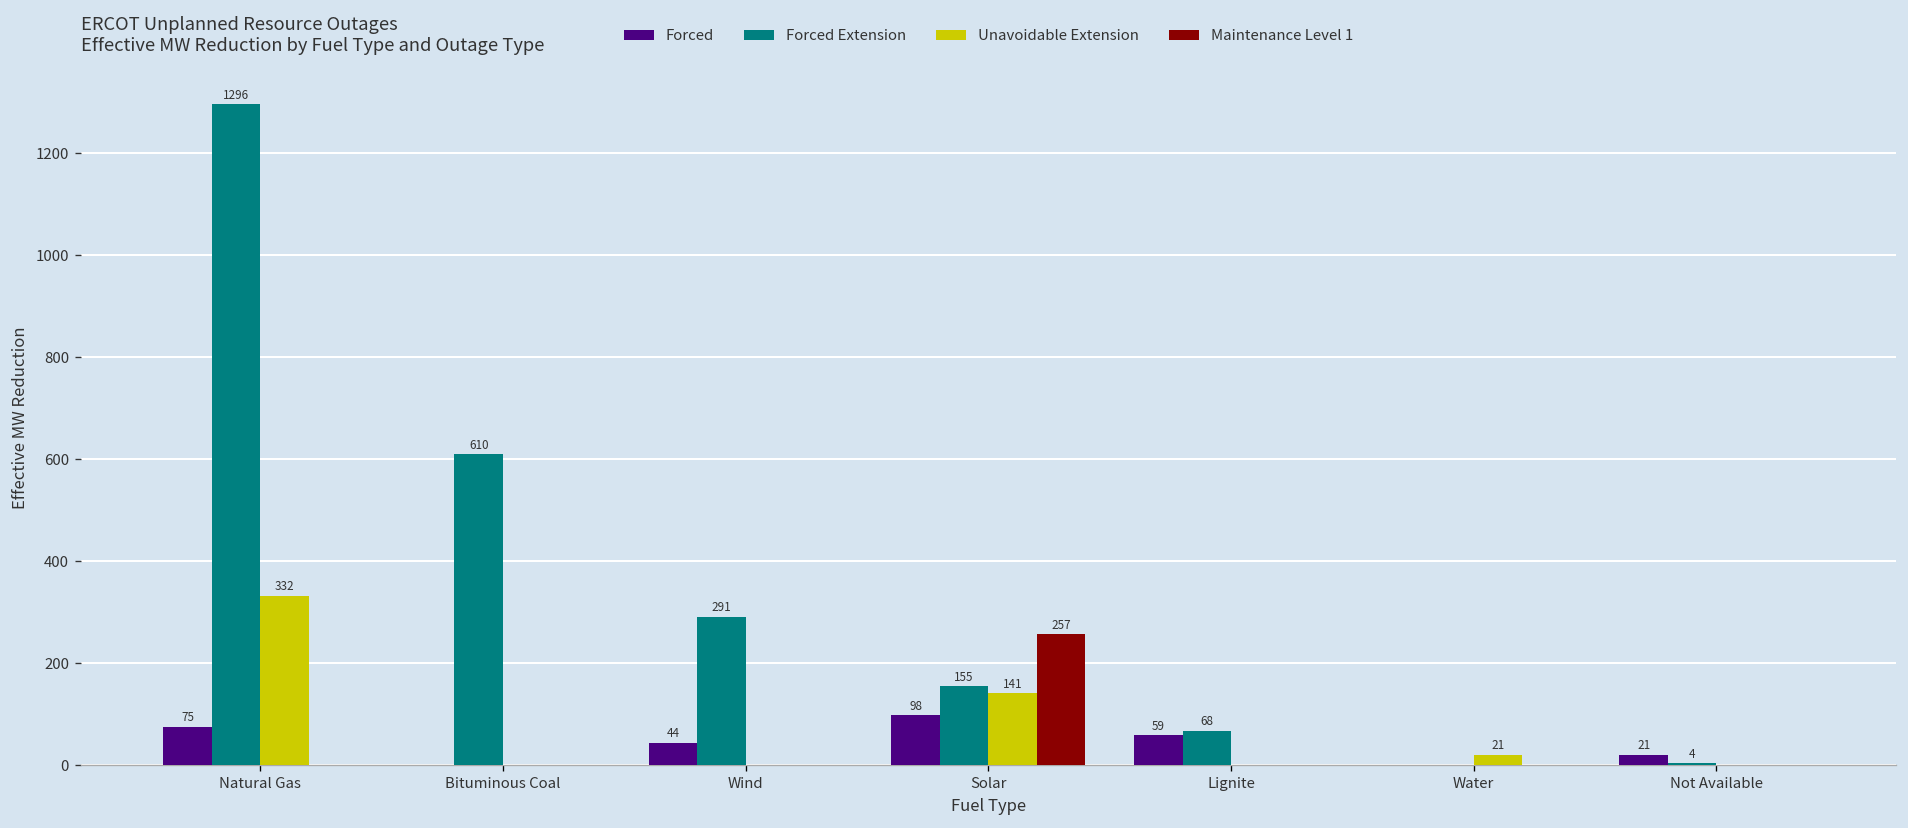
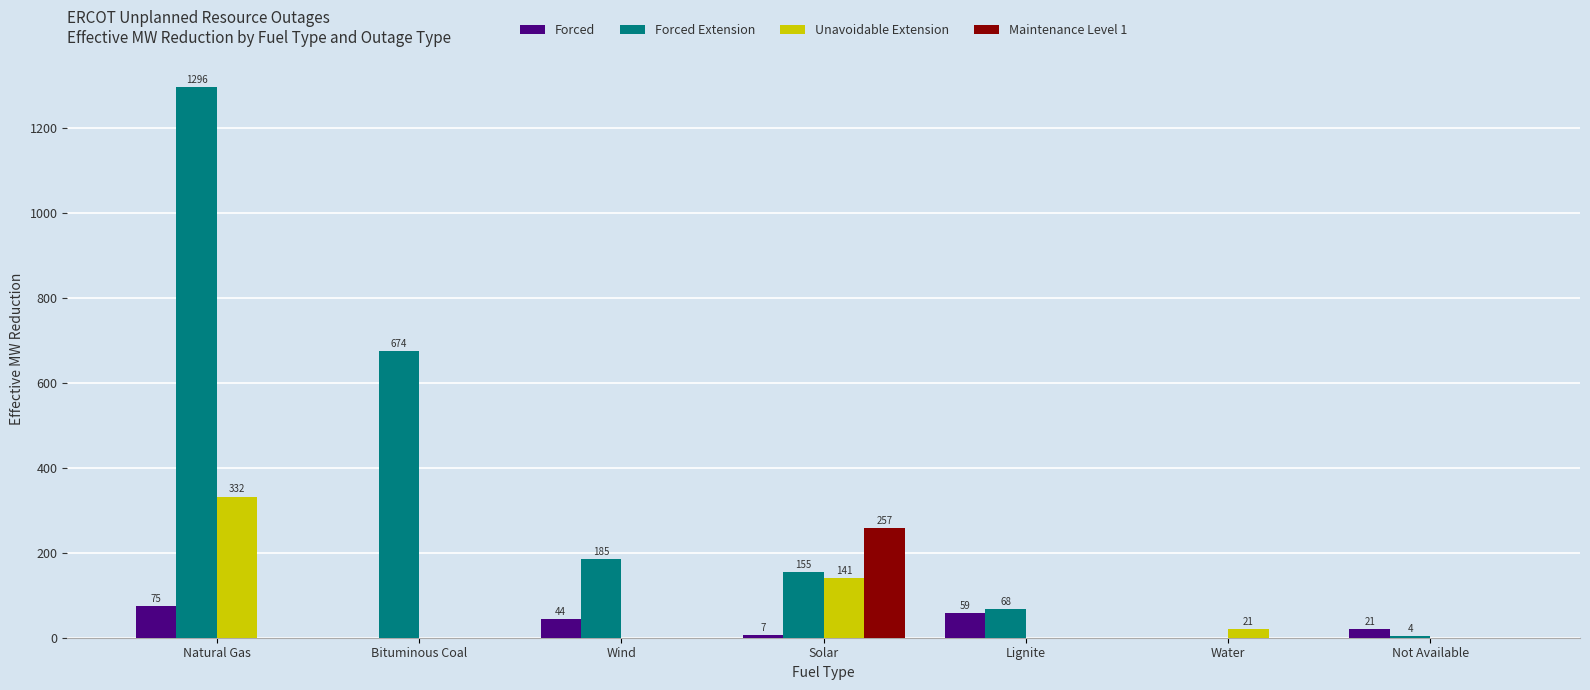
Forced Extension, Bituminous Coal: 610 -> 674
Forced Extension, Wind: 291 -> 185
Forced, Solar: 98 -> 7
